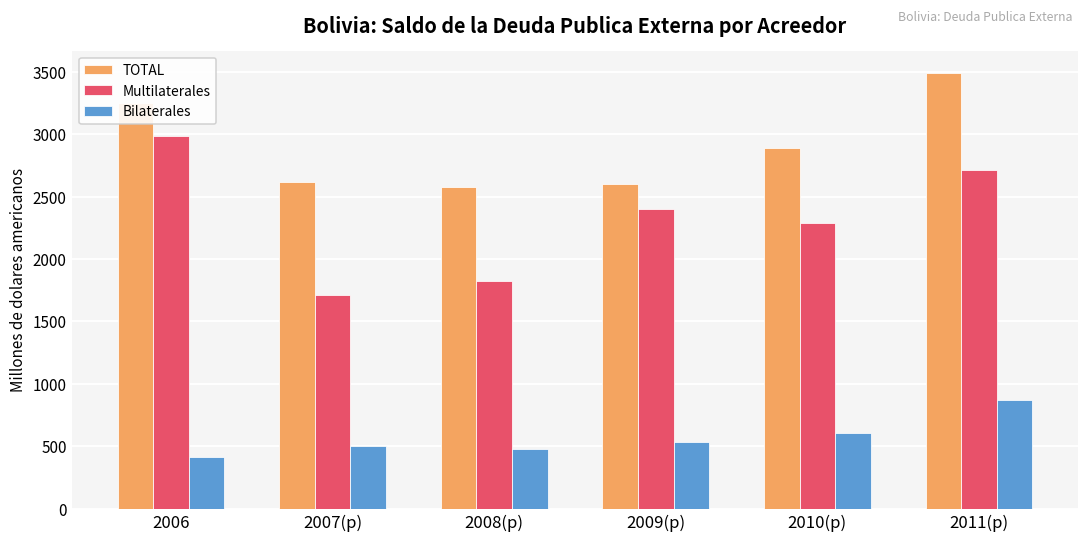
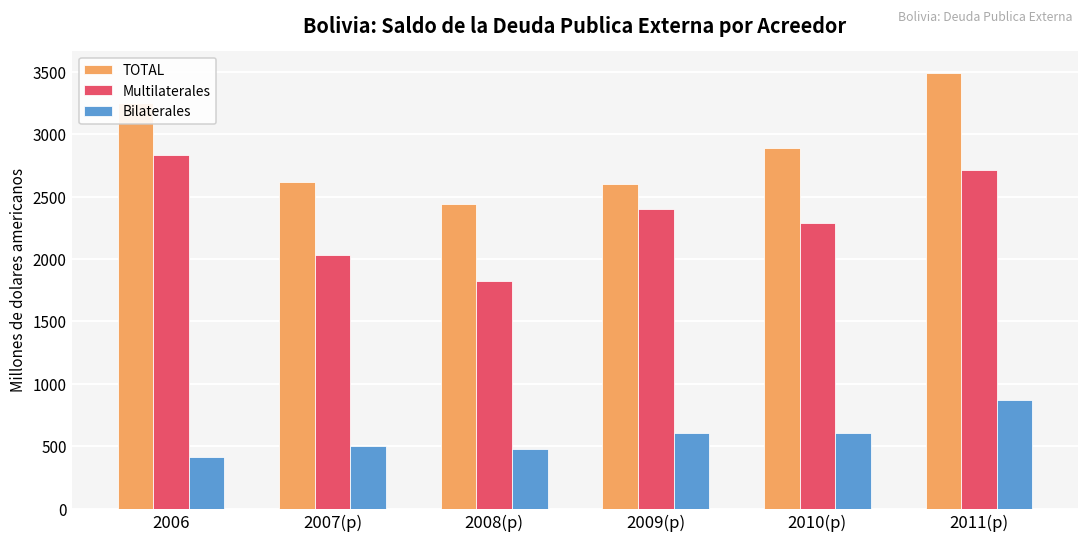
Multilaterales, 2006: 2980 -> 2830
Multilaterales, 2007(p): 1710 -> 2030
TOTAL, 2008(p): 2570 -> 2440
Bilaterales, 2009(p): 540 -> 610
